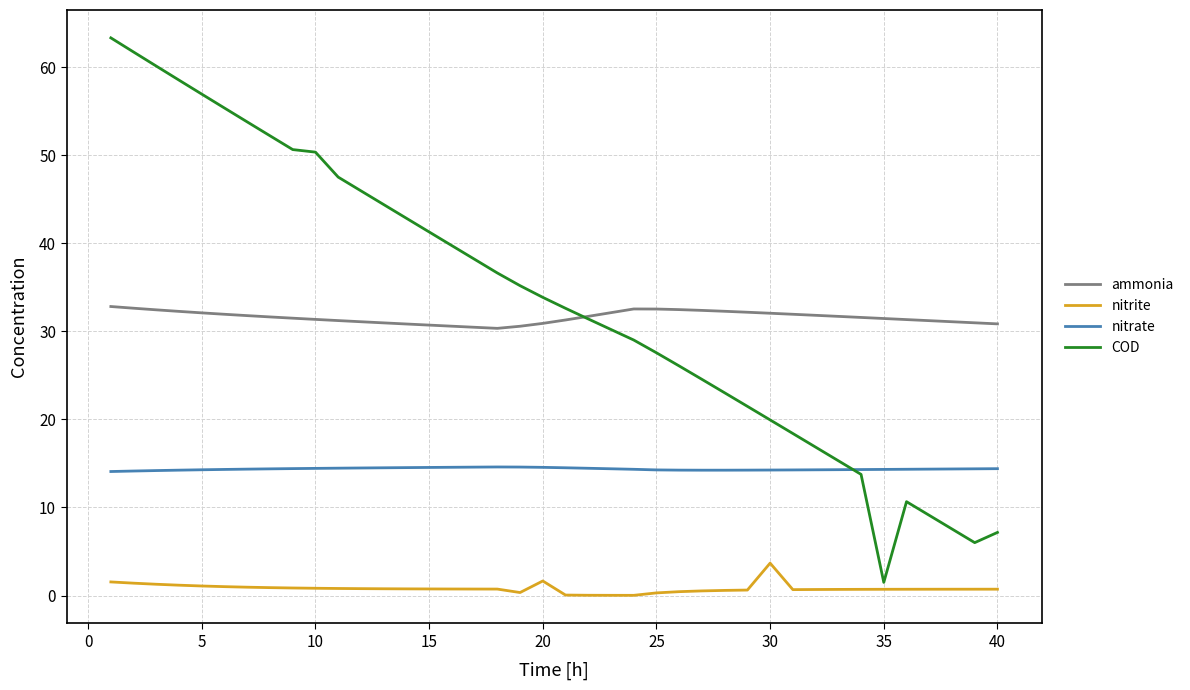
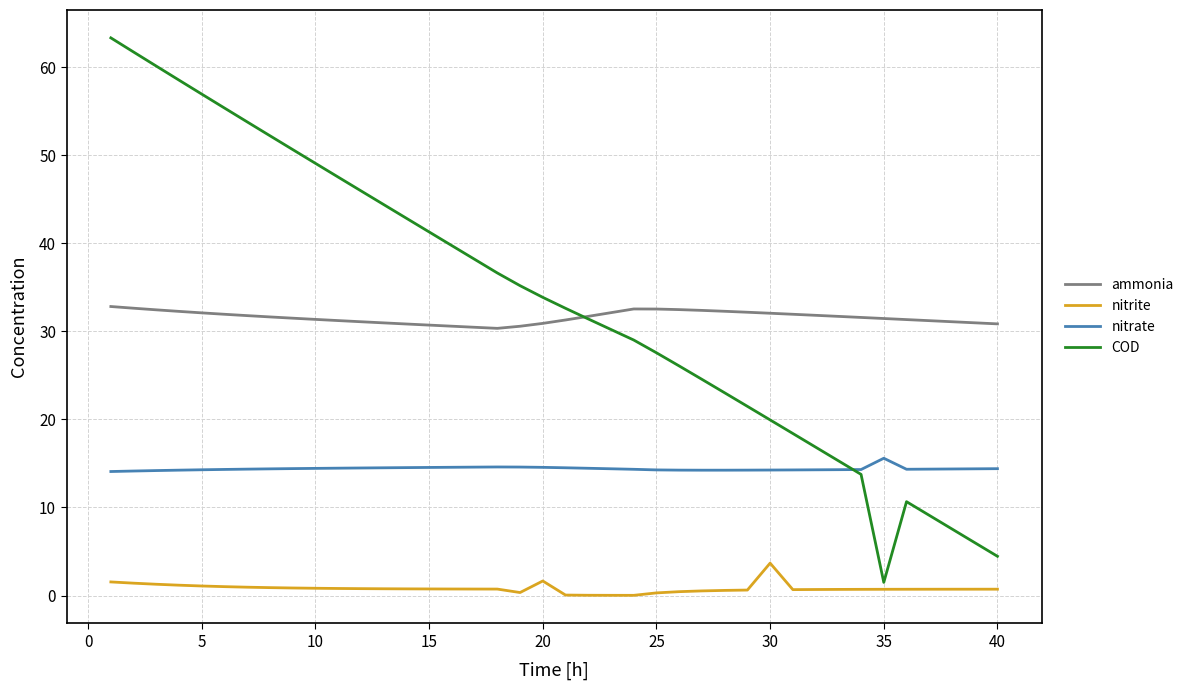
COD, 10: 50 -> 49
nitrate, 35: 14 -> 16
COD, 40: 7 -> 4
